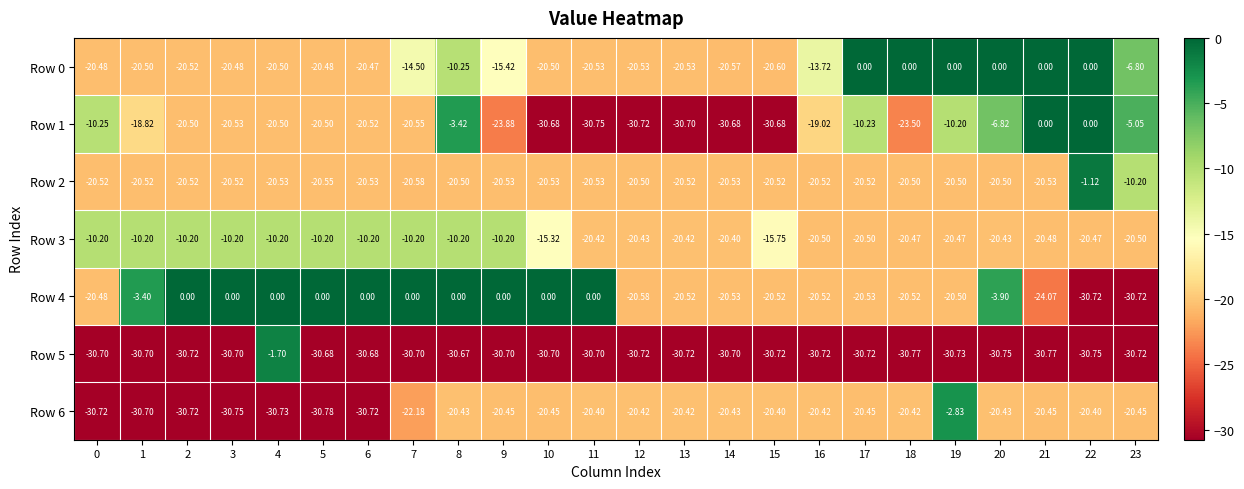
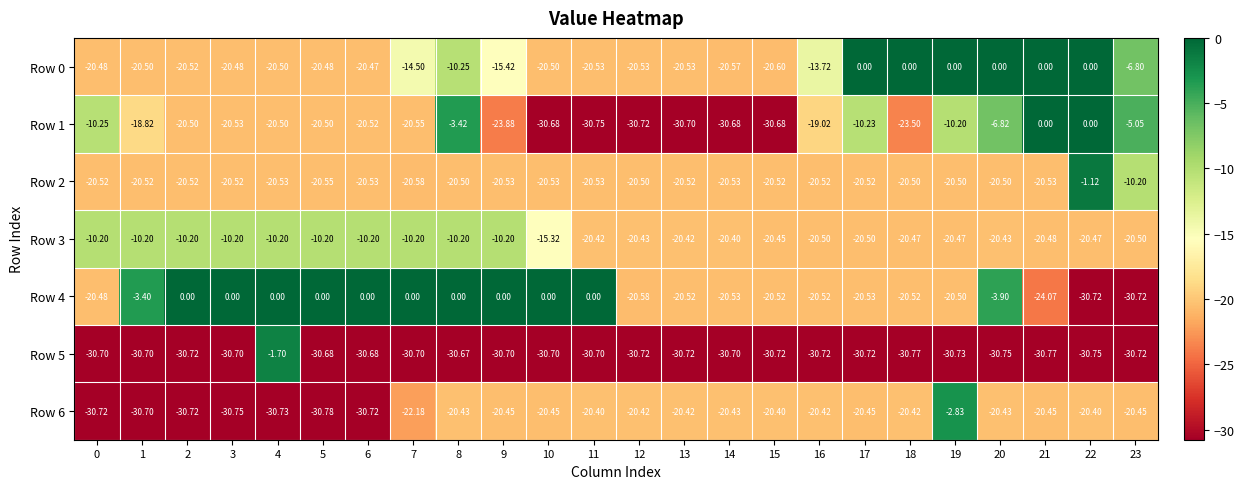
Row 3, 15: -15.75 -> -20.45
